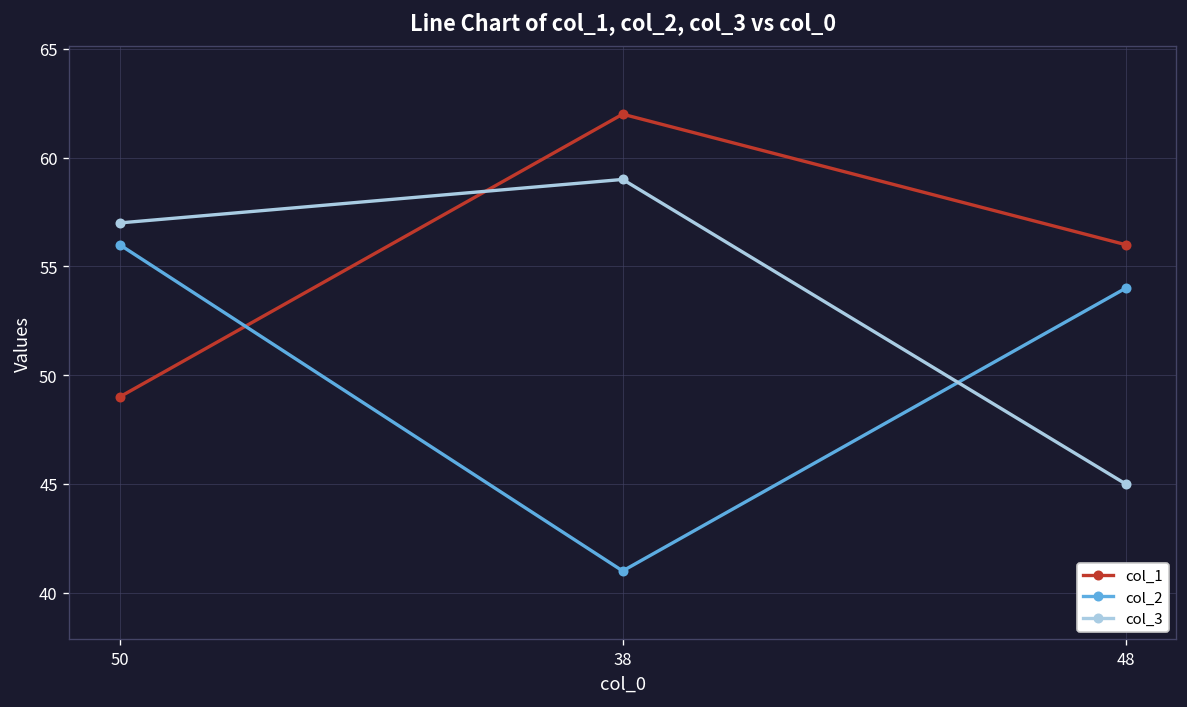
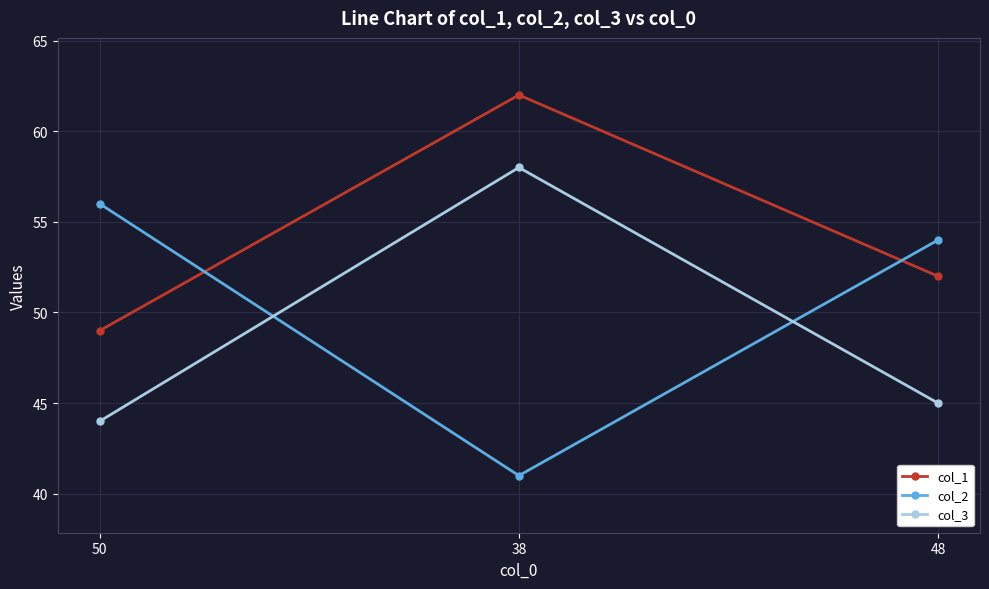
col_3, 50: 57 -> 44
col_3, 38: 59 -> 58
col_1, 48: 56 -> 52
